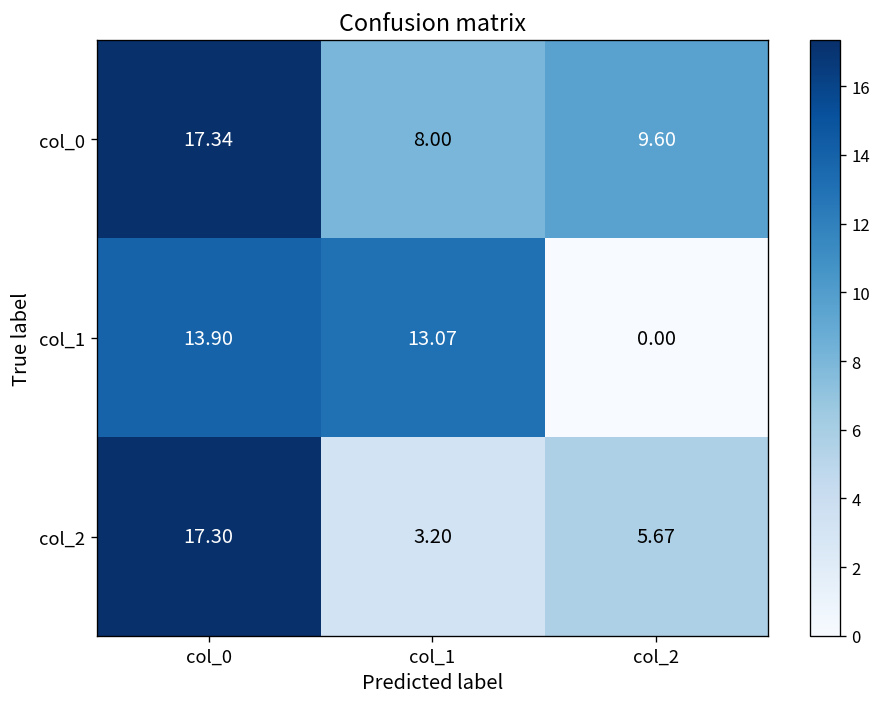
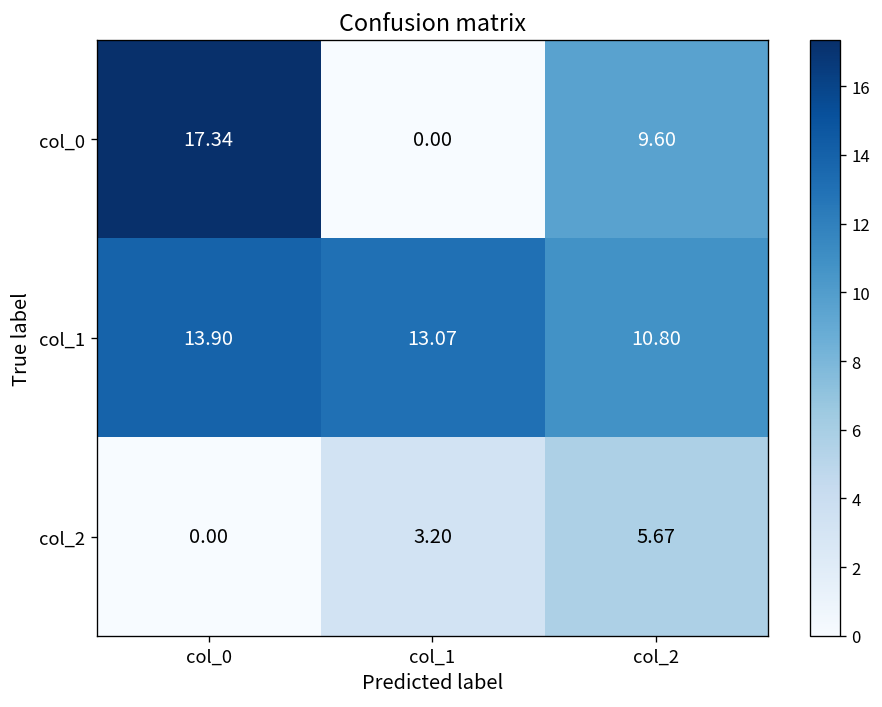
col_0, col_1: 8.00 -> 0.00
col_1, col_2: 0.00 -> 10.80
col_2, col_0: 17.30 -> 0.00
